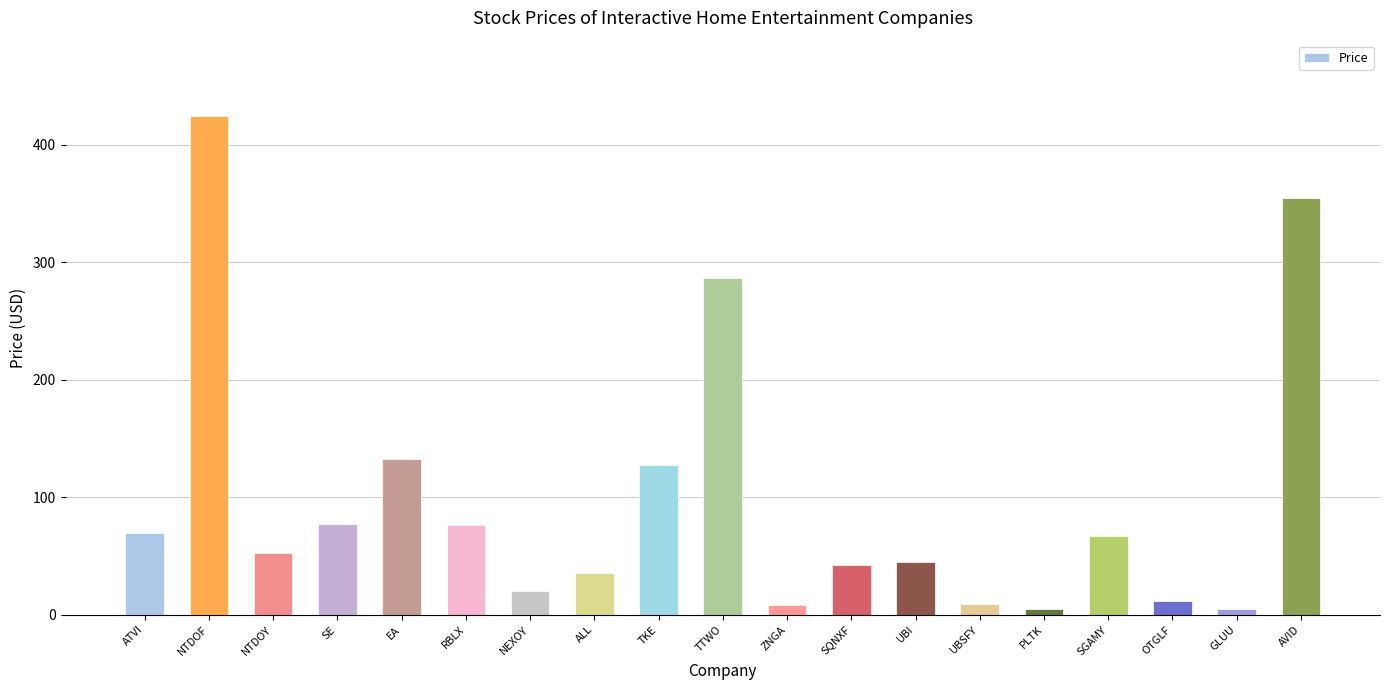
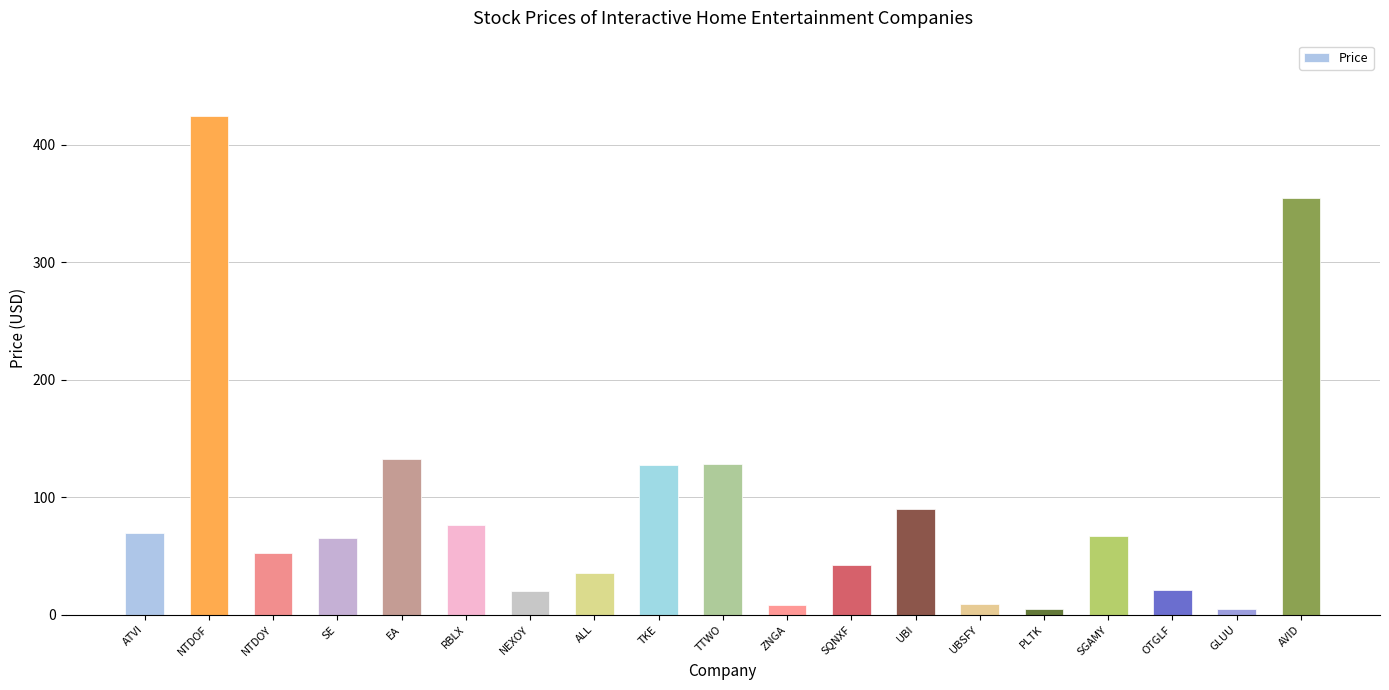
SE: 77 -> 66
TTWO: 287 -> 128
UBI: 45 -> 90
OTGLF: 12 -> 22
